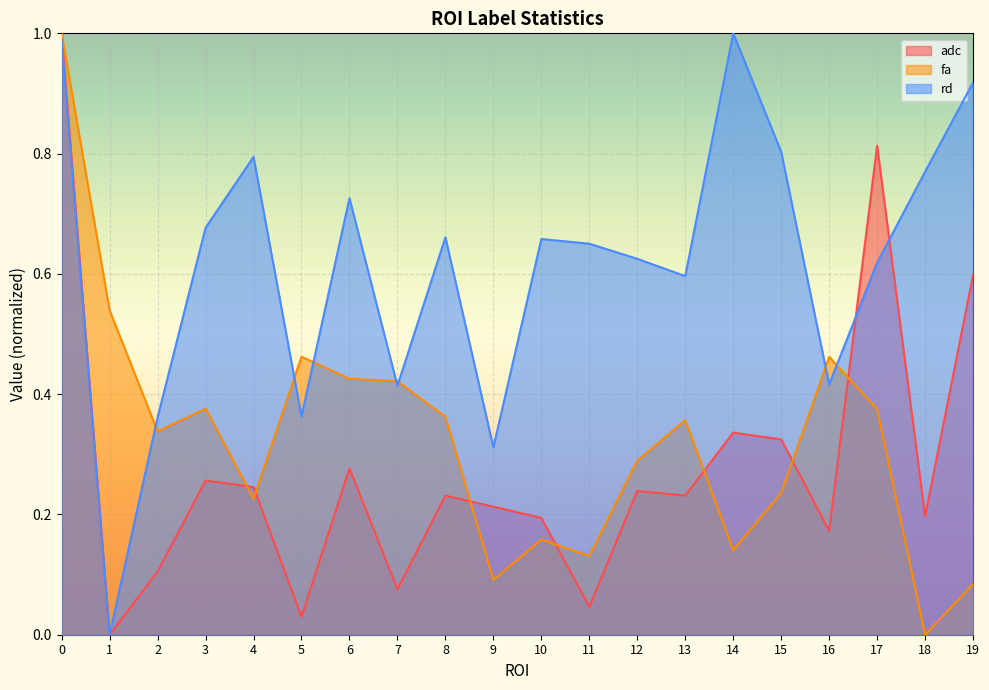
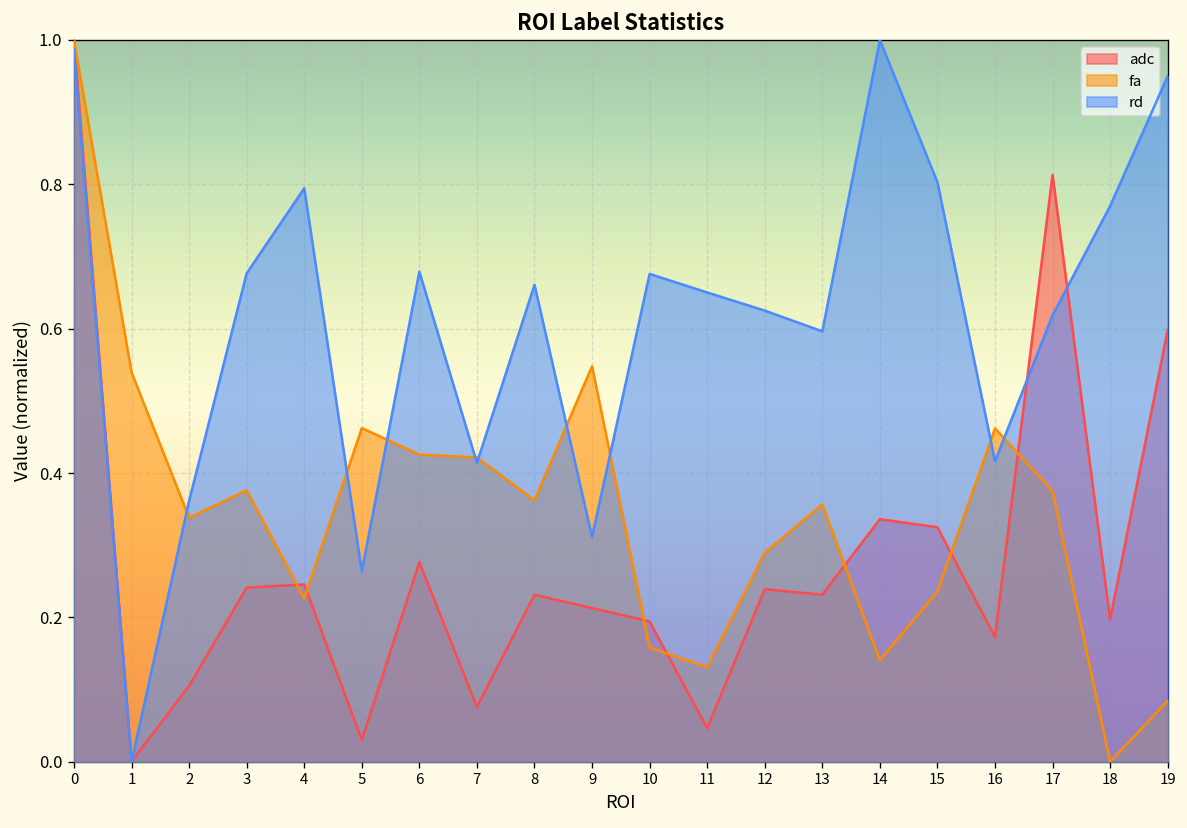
adc, 3: 0.26 -> 0.24
rd, 5: 0.36 -> 0.26
rd, 6: 0.73 -> 0.68
fa, 9: 0.09 -> 0.55
rd, 10: 0.66 -> 0.68
rd, 19: 0.92 -> 0.95
